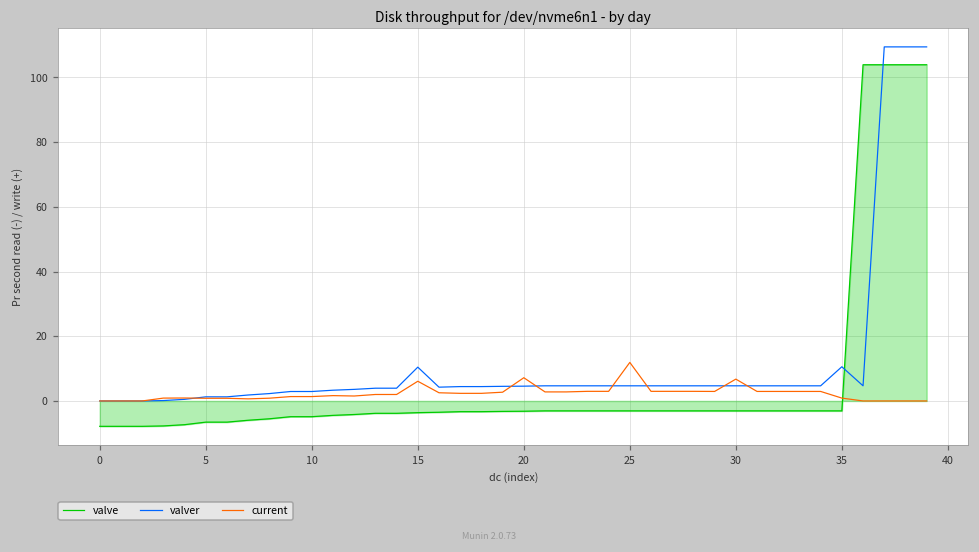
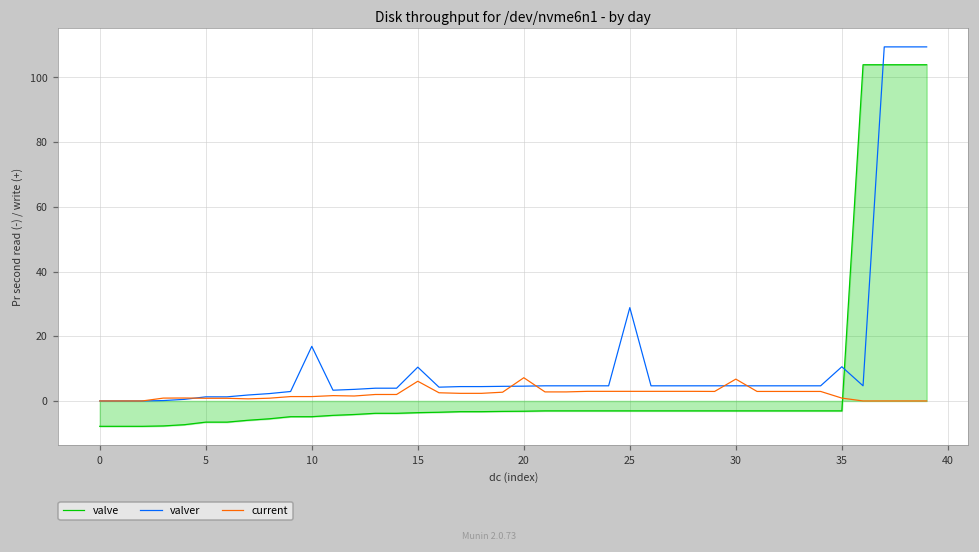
valver, 10: 3 -> 17
valver, 25: 5 -> 29
current, 25: 12 -> 3
